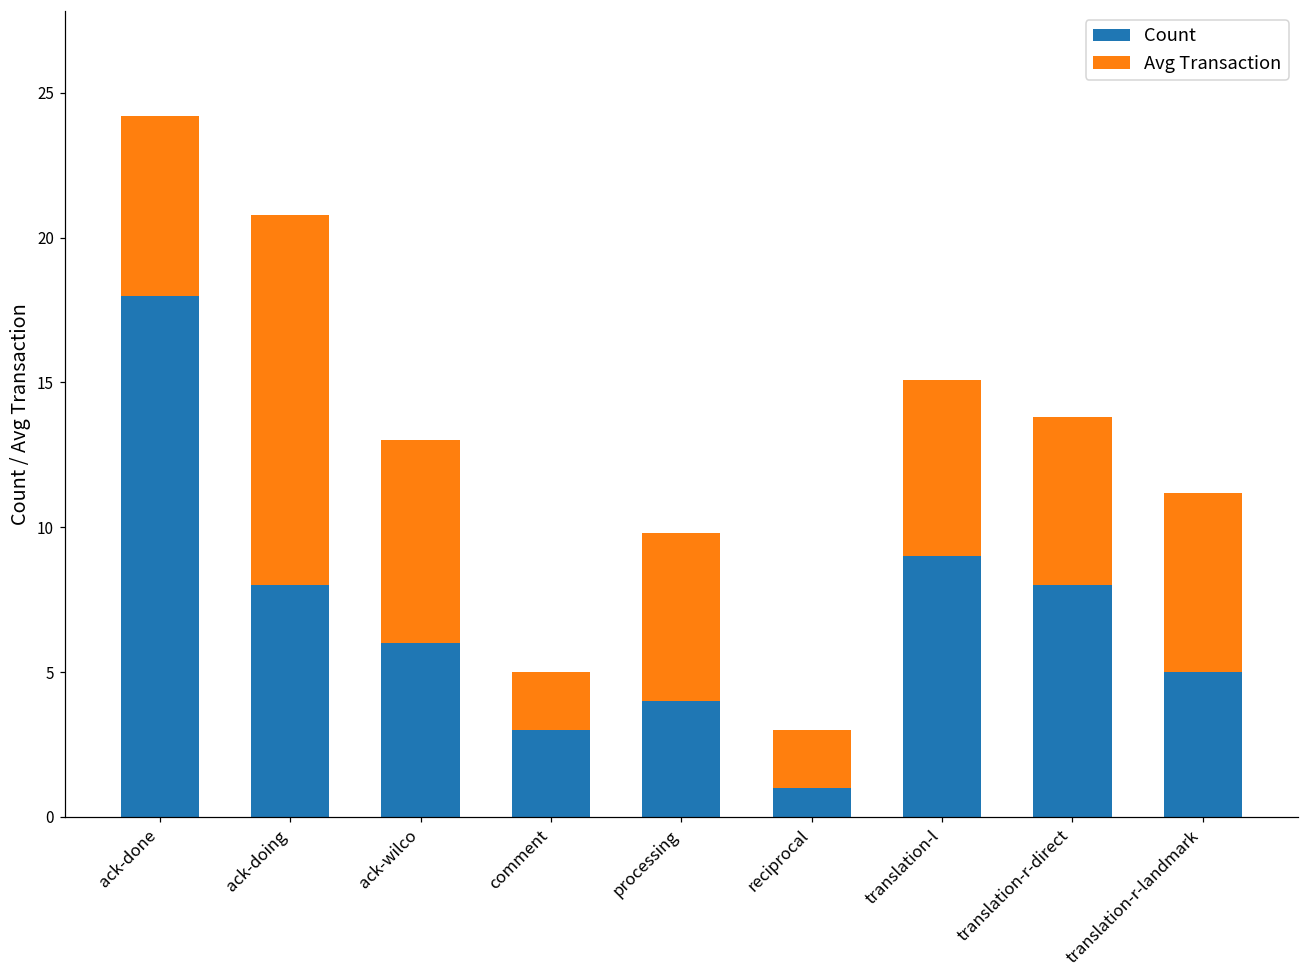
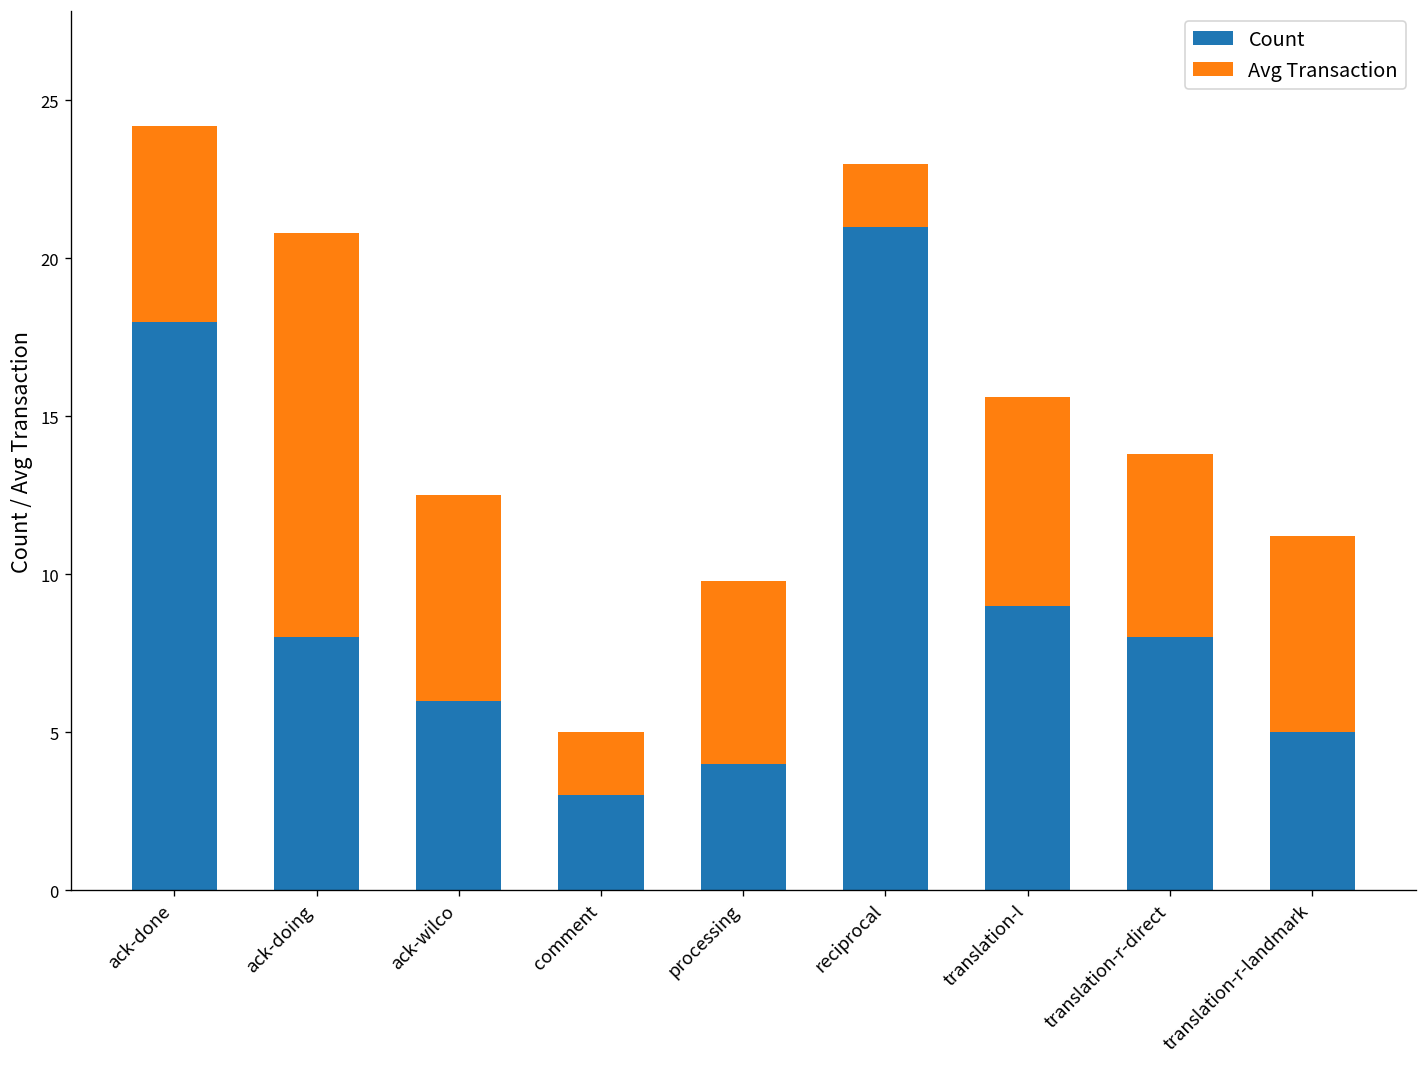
Avg Transaction, ack-wilco: 7.0 -> 6.5
Count, reciprocal: 1 -> 21
Avg Transaction, translation-l: 6.1 -> 6.6
